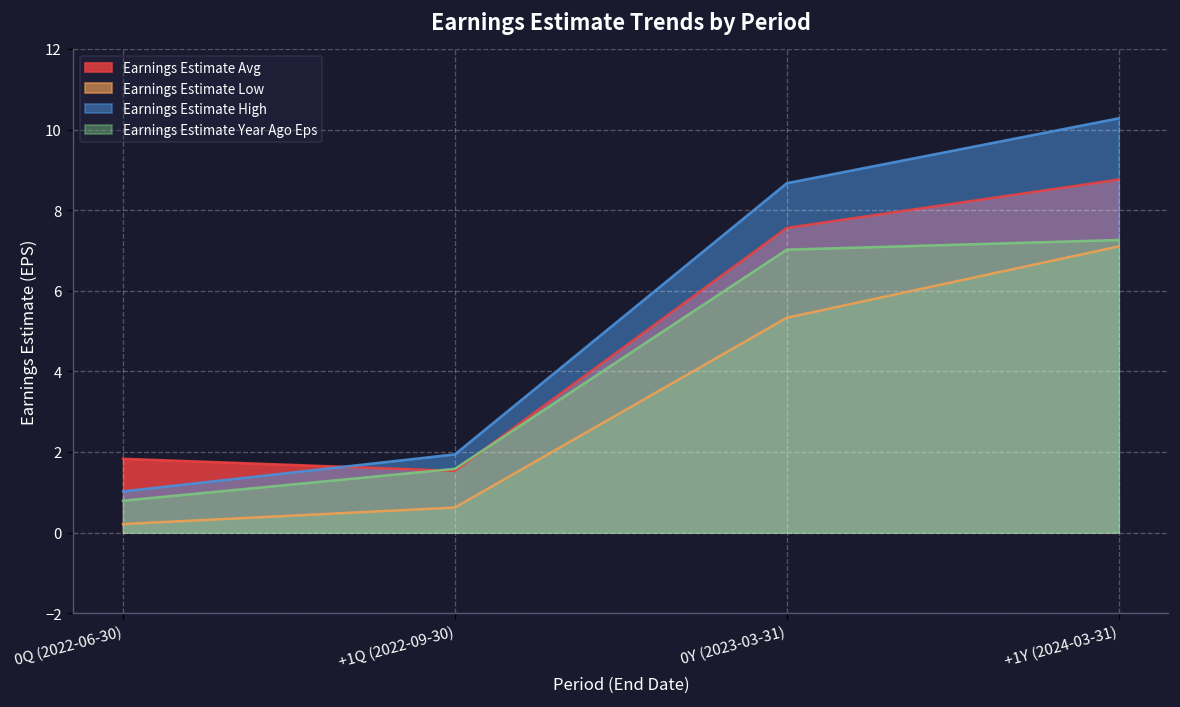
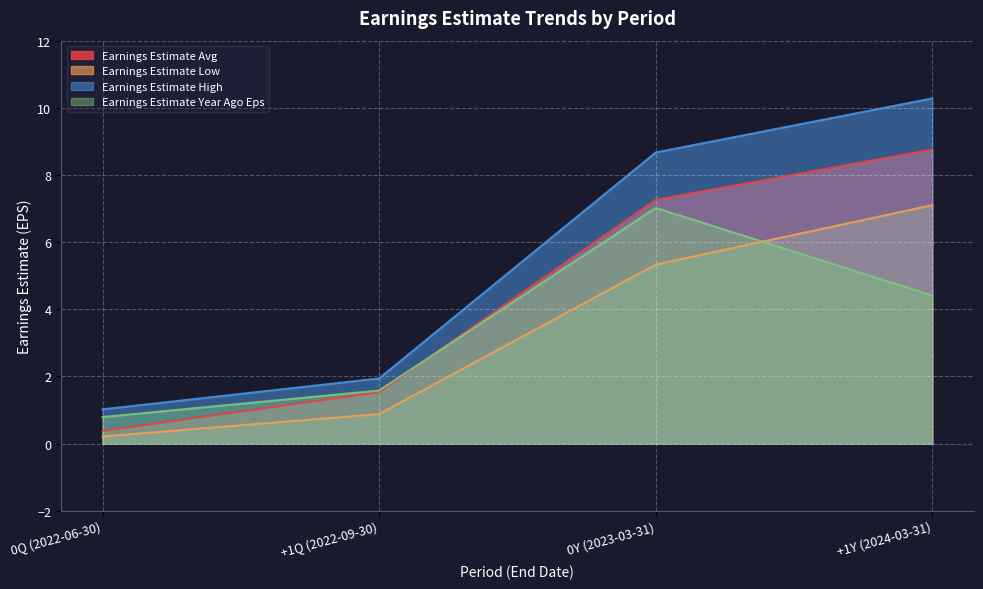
Earnings Estimate Avg, 0Q (2022-06-30): 1.8 -> 0.4
Earnings Estimate Low, +1Q (2022-09-30): 0.6 -> 0.9
Earnings Estimate Avg, 0Y (2023-03-31): 7.6 -> 7.3
Earnings Estimate Year Ago Eps, +1Y (2024-03-31): 7.3 -> 4.4
